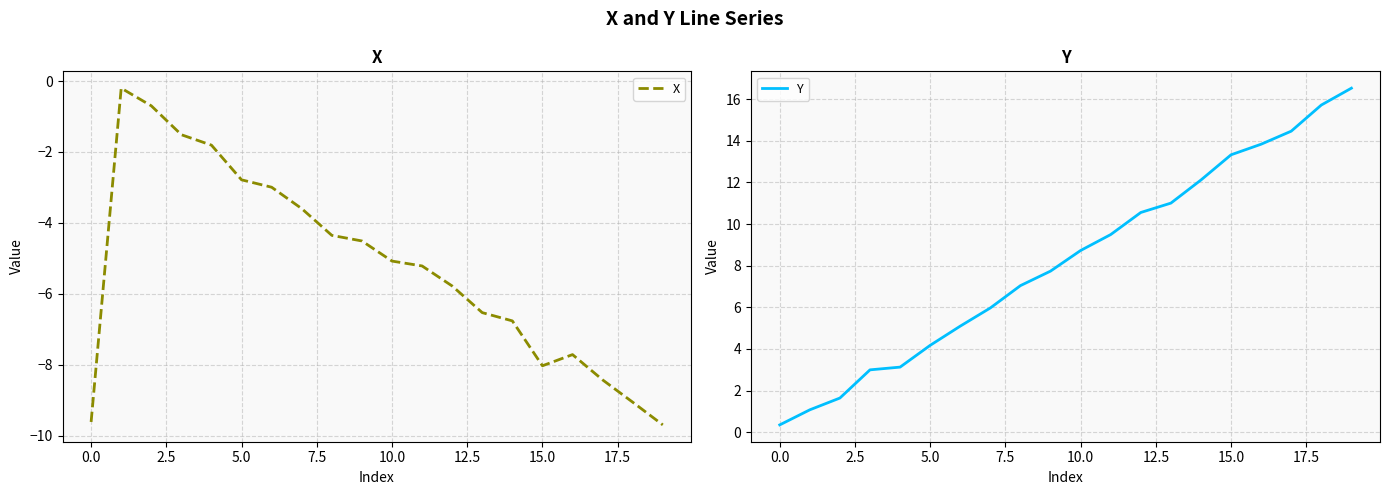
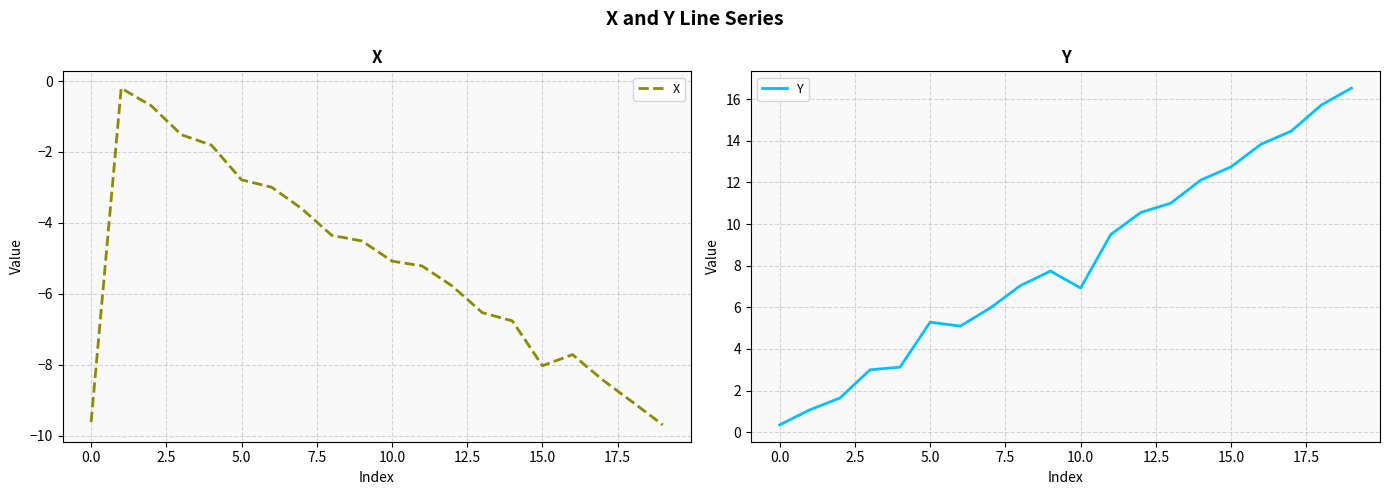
Y, 5.0: 4.2 -> 5.3
Y, 10.0: 8.7 -> 6.9
Y, 15.0: 13.3 -> 12.8
